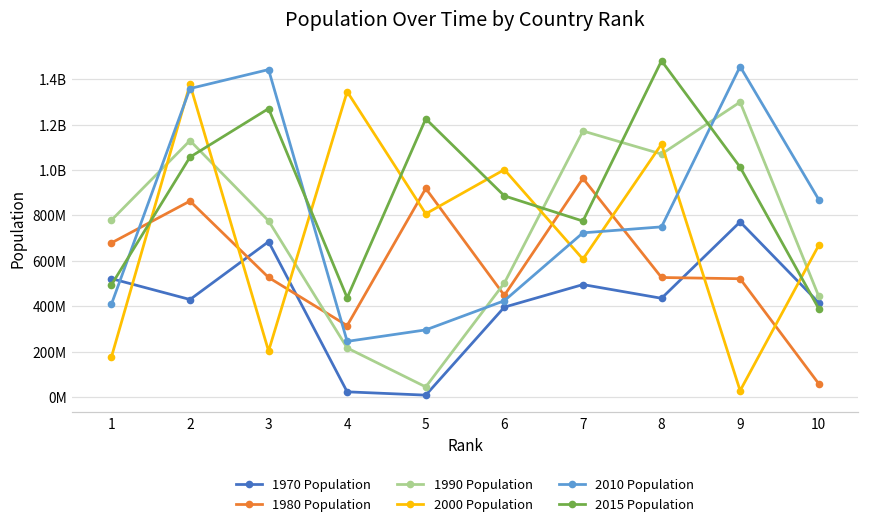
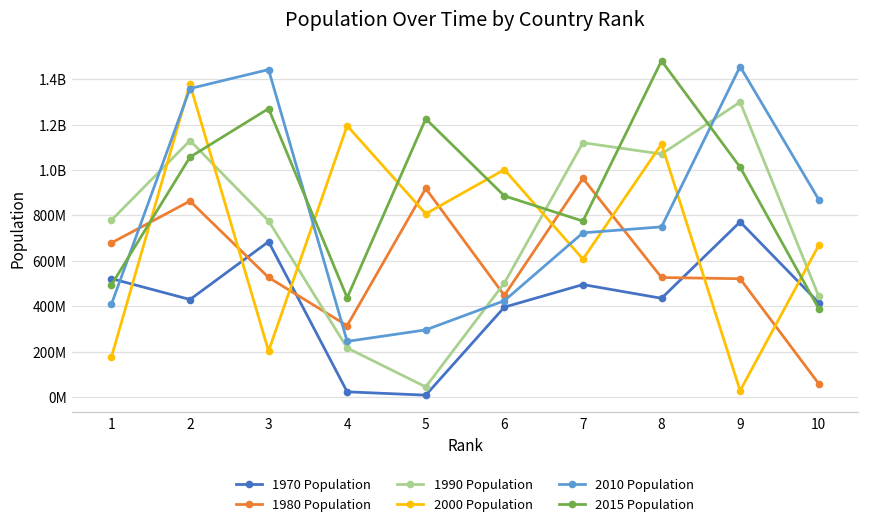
2000 Population, 4: 1340000000 -> 1190000000
1990 Population, 7: 1170000000 -> 1120000000
